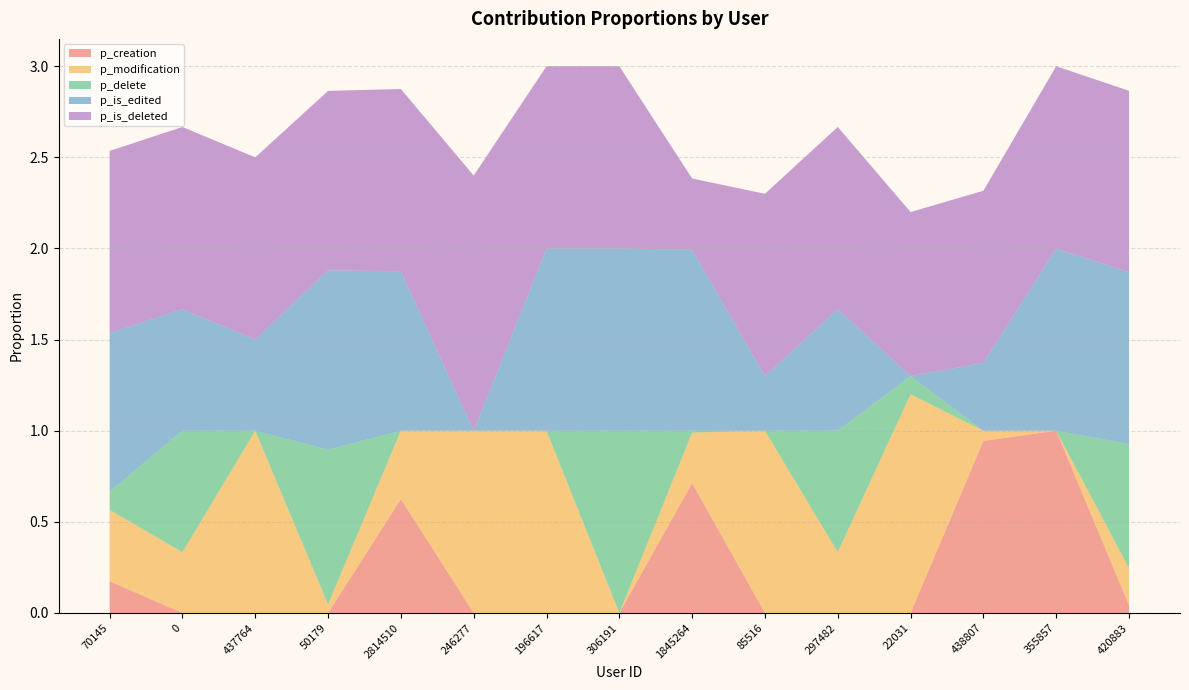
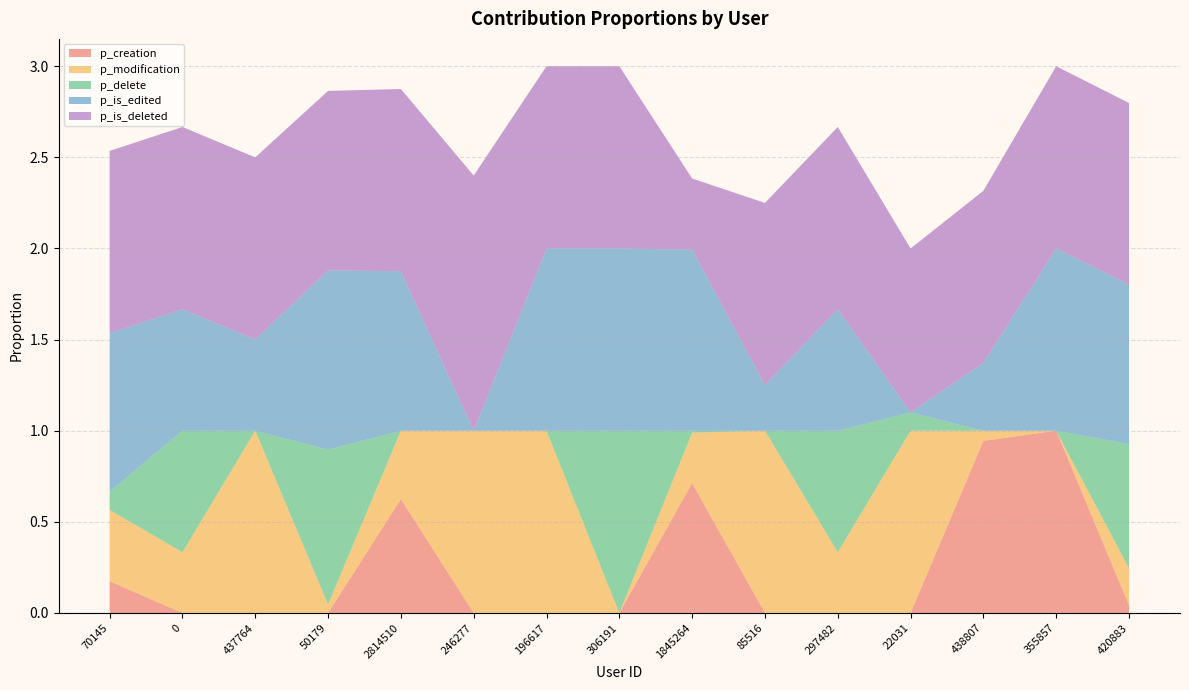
p_is_edited, 85516: 0.30 -> 0.25
p_modification, 22031: 1.2 -> 1.0
p_is_edited, 420883: 0.94 -> 0.88
